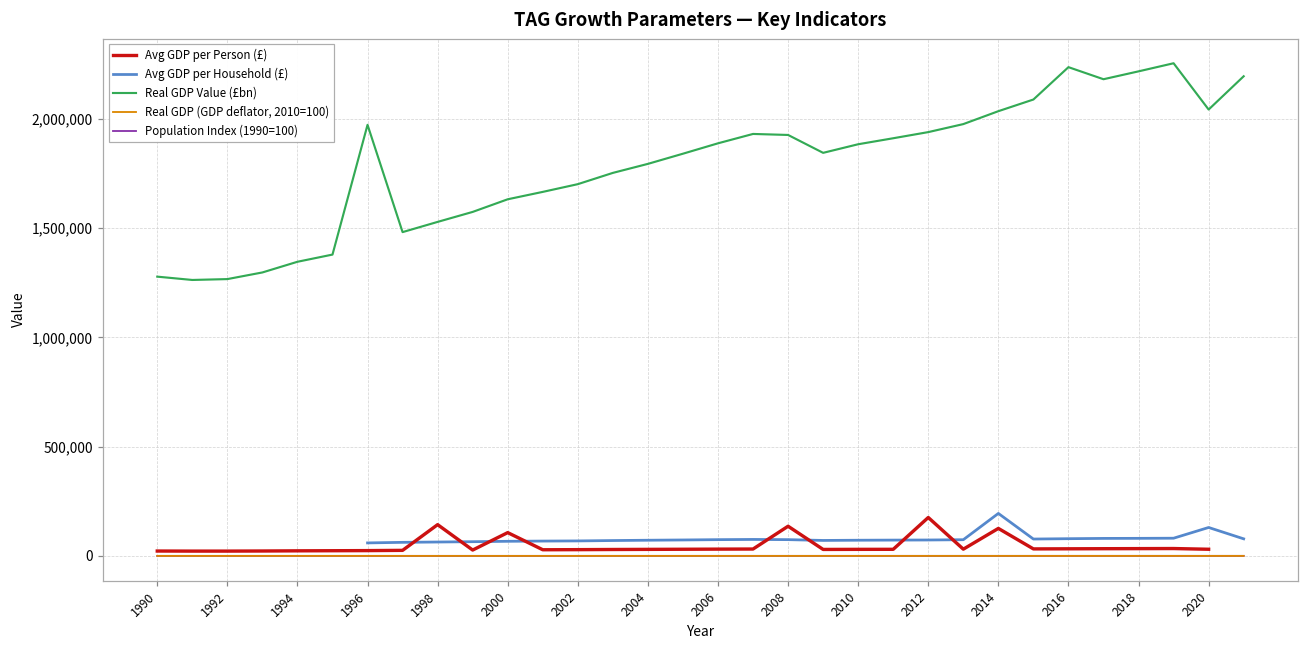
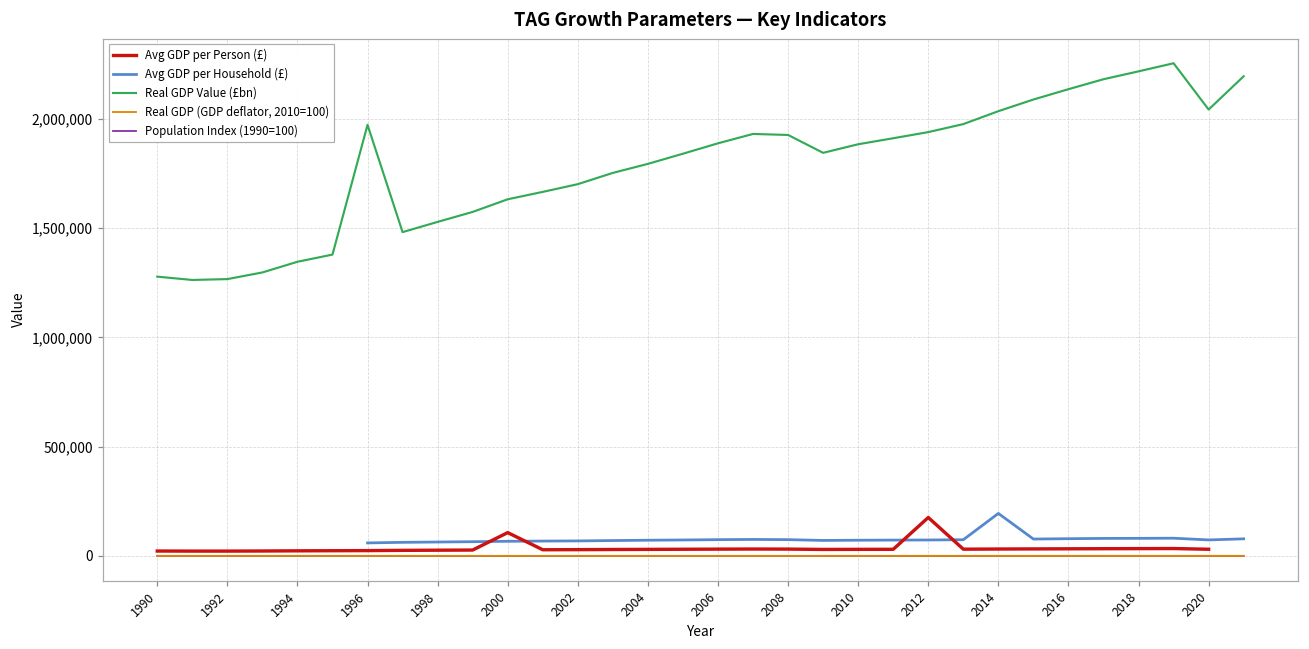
Avg GDP per Person (£), 1998: 140,000 -> 30,000
Avg GDP per Person (£), 2008: 140,000 -> 30,000
Avg GDP per Person (£), 2014: 130,000 -> 30,000
Real GDP Value (£bn), 2016: 2,240,000 -> 2,140,000
Avg GDP per Household (£), 2020: 130,000 -> 70,000
